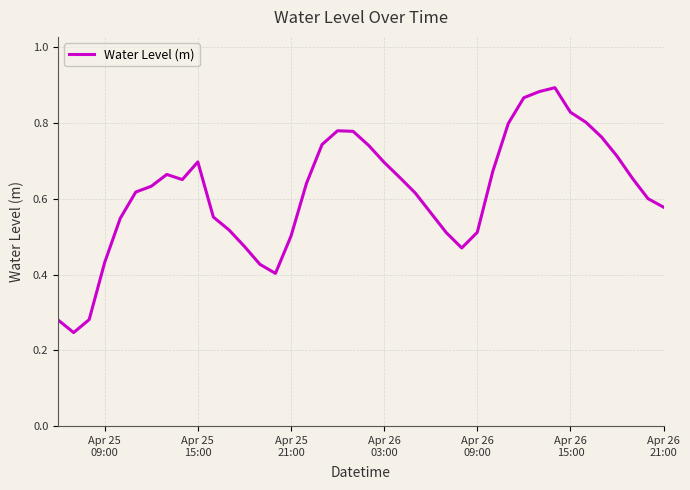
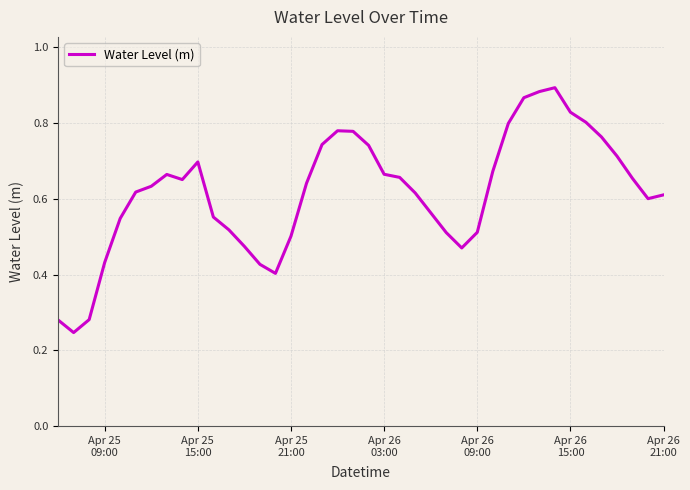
Apr 26 03:00: 0.70 -> 0.66
Apr 26 21:00: 0.58 -> 0.61
